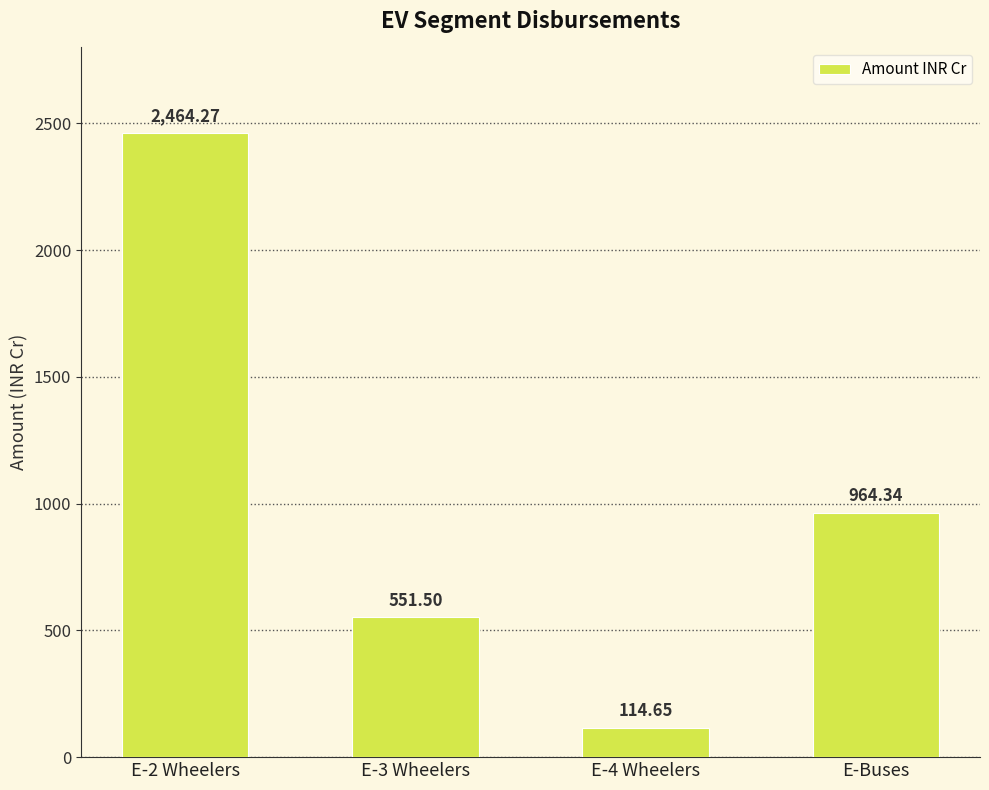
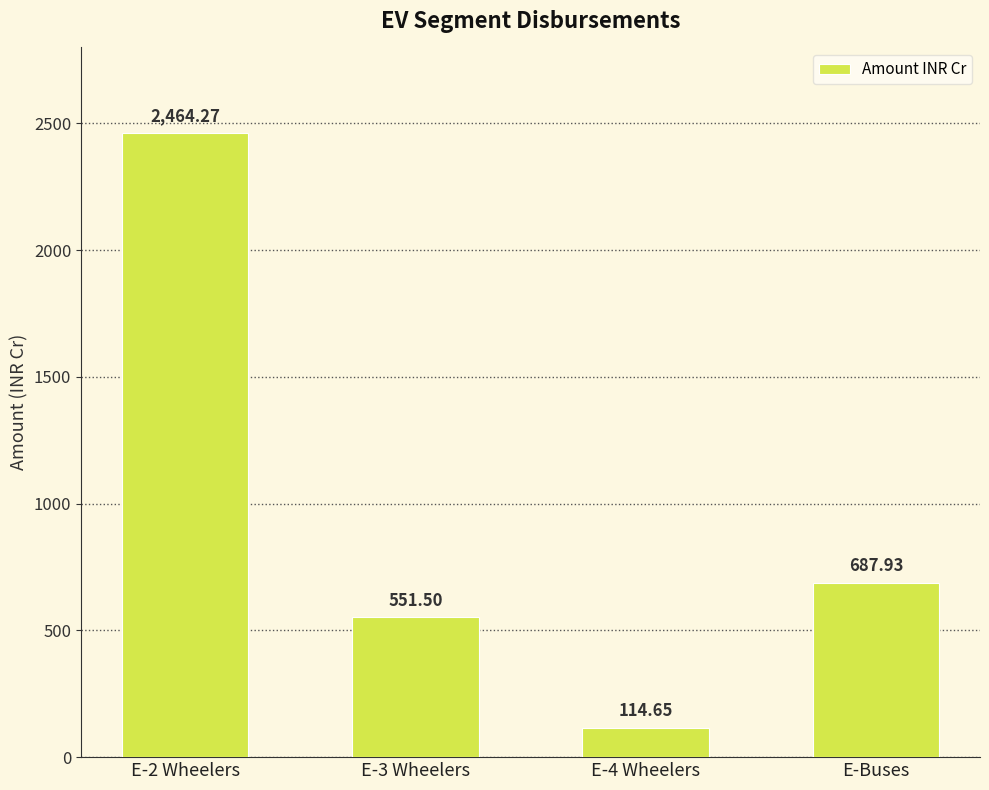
E-Buses: 964.34 -> 687.93
